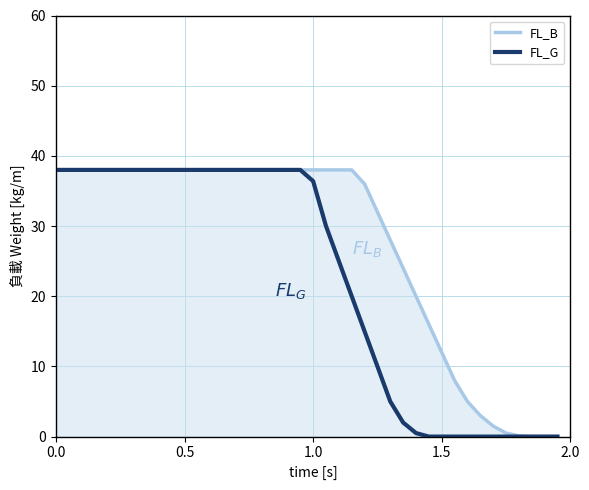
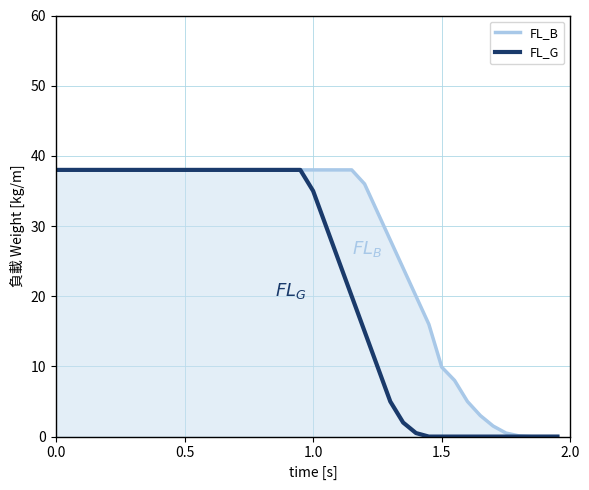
FL_G, 1.0: 36 -> 35
FL_B, 1.5: 12 -> 10
